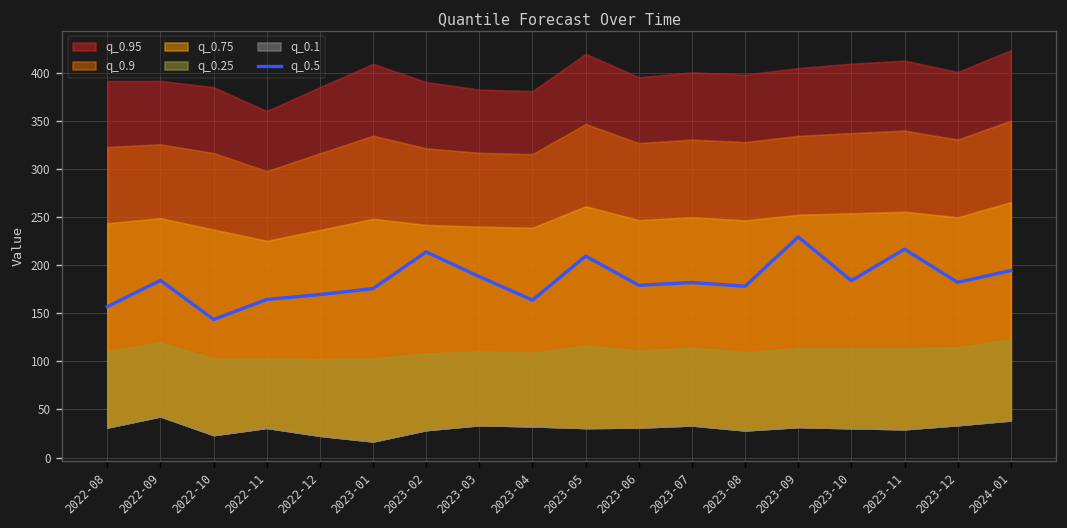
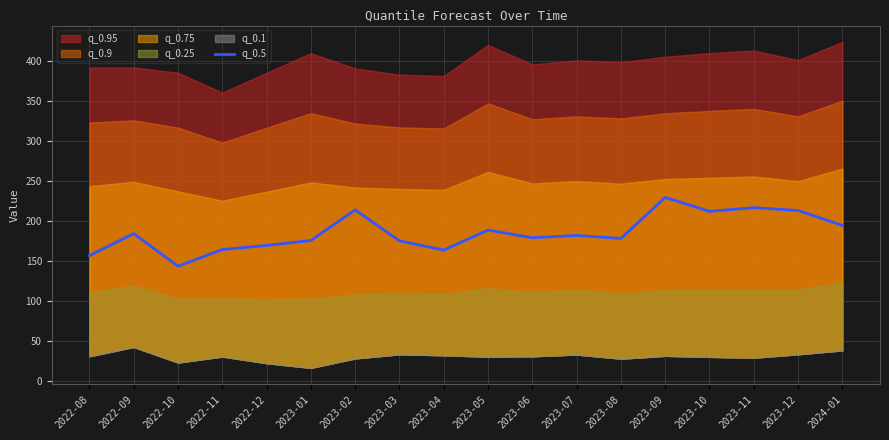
q_0.5, 2023-03: 190 -> 180
q_0.5, 2023-05: 210 -> 190
q_0.5, 2023-10: 180 -> 210
q_0.5, 2023-12: 180 -> 210
